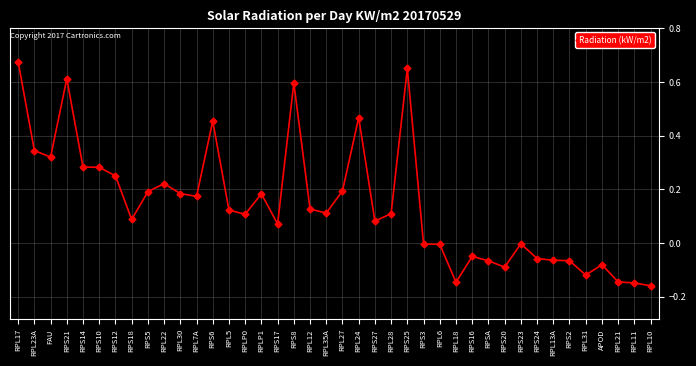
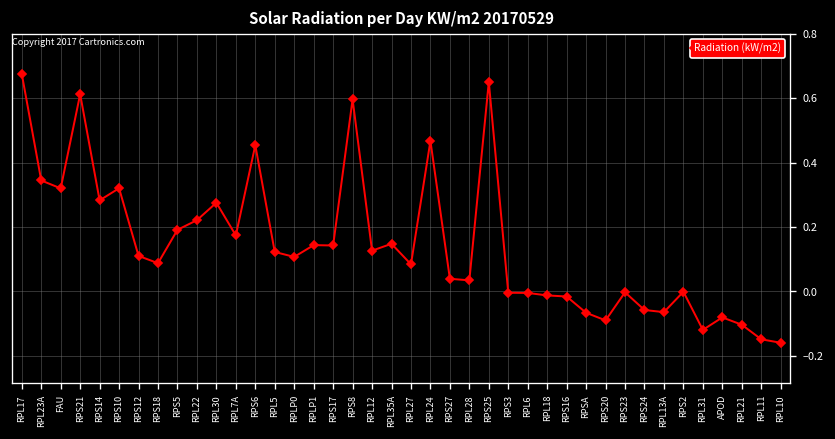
RPS10: 0.28 -> 0.32
RPS12: 0.25 -> 0.11
RPL30: 0.18 -> 0.28
RPLP1: 0.18 -> 0.14
RPS17: 0.07 -> 0.14
RPL35A: 0.11 -> 0.15
RPL27: 0.19 -> 0.08
RPS27: 0.08 -> 0.04
RPL28: 0.11 -> 0.03
RPL18: -0.15 -> -0.01
RPS16: -0.05 -> -0.02
RPS2: -0.07 -> 0.00
RPL21: -0.15 -> -0.10
